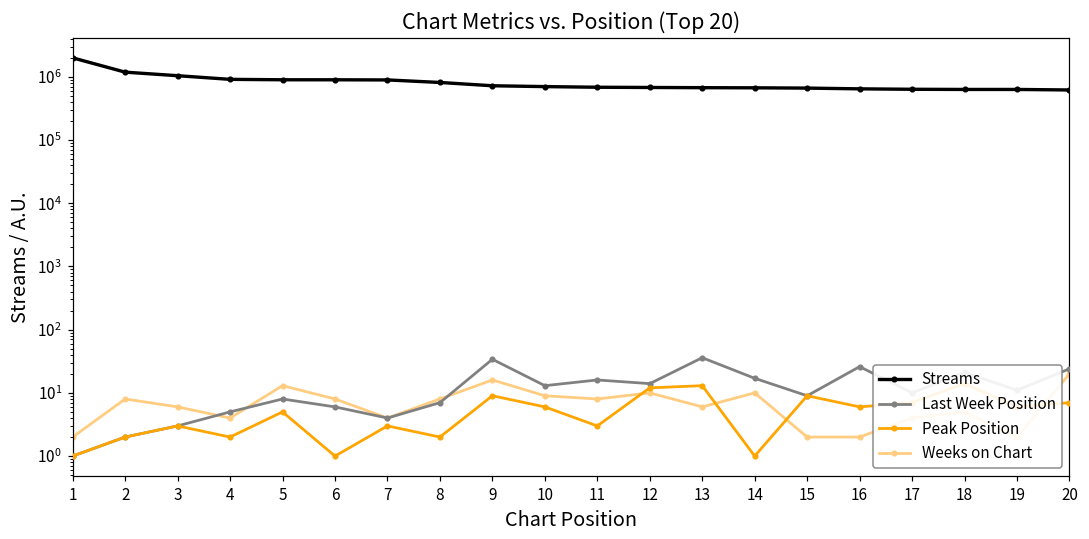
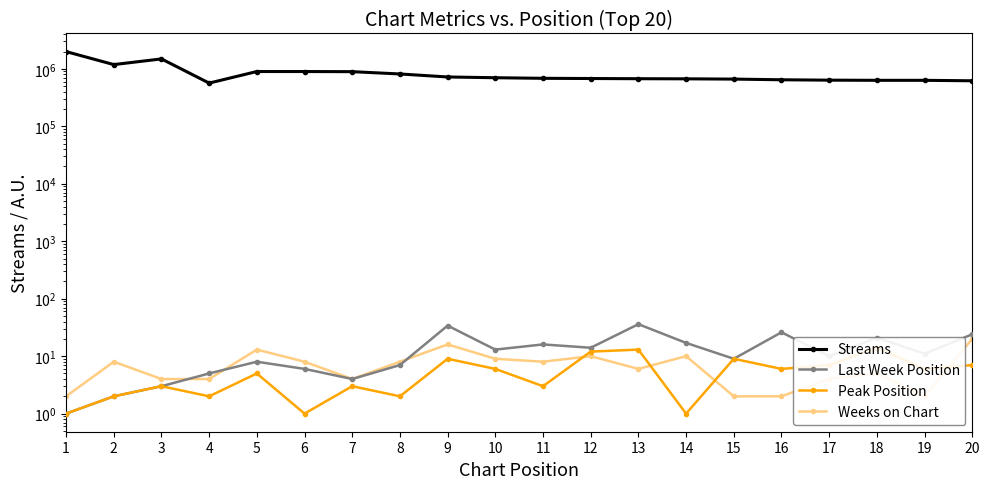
Streams, 3: 1000000 -> 1500000
Weeks on Chart, 3: 6 -> 4
Streams, 4: 900000 -> 600000
